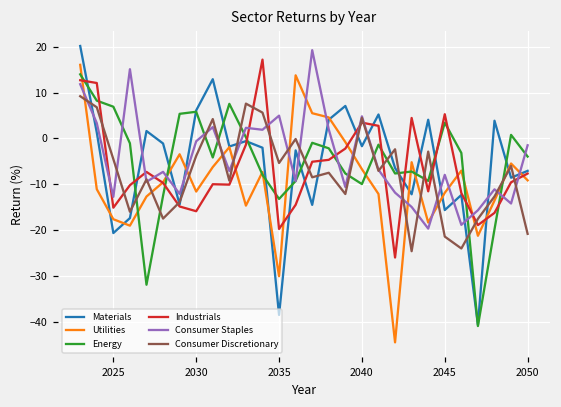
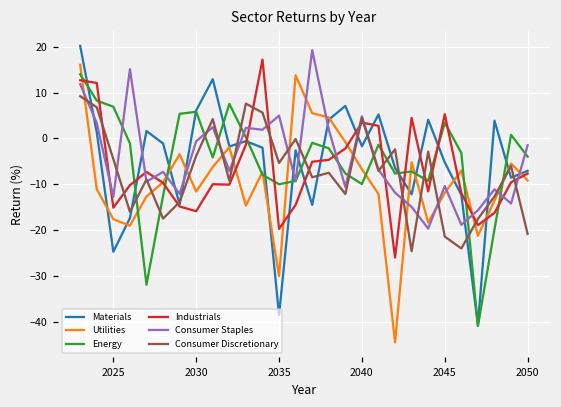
Materials, 2025: -21 -> -25
Energy, 2035: -13 -> -10
Materials, 2045: -16 -> -5
Consumer Staples, 2045: -8 -> -10
